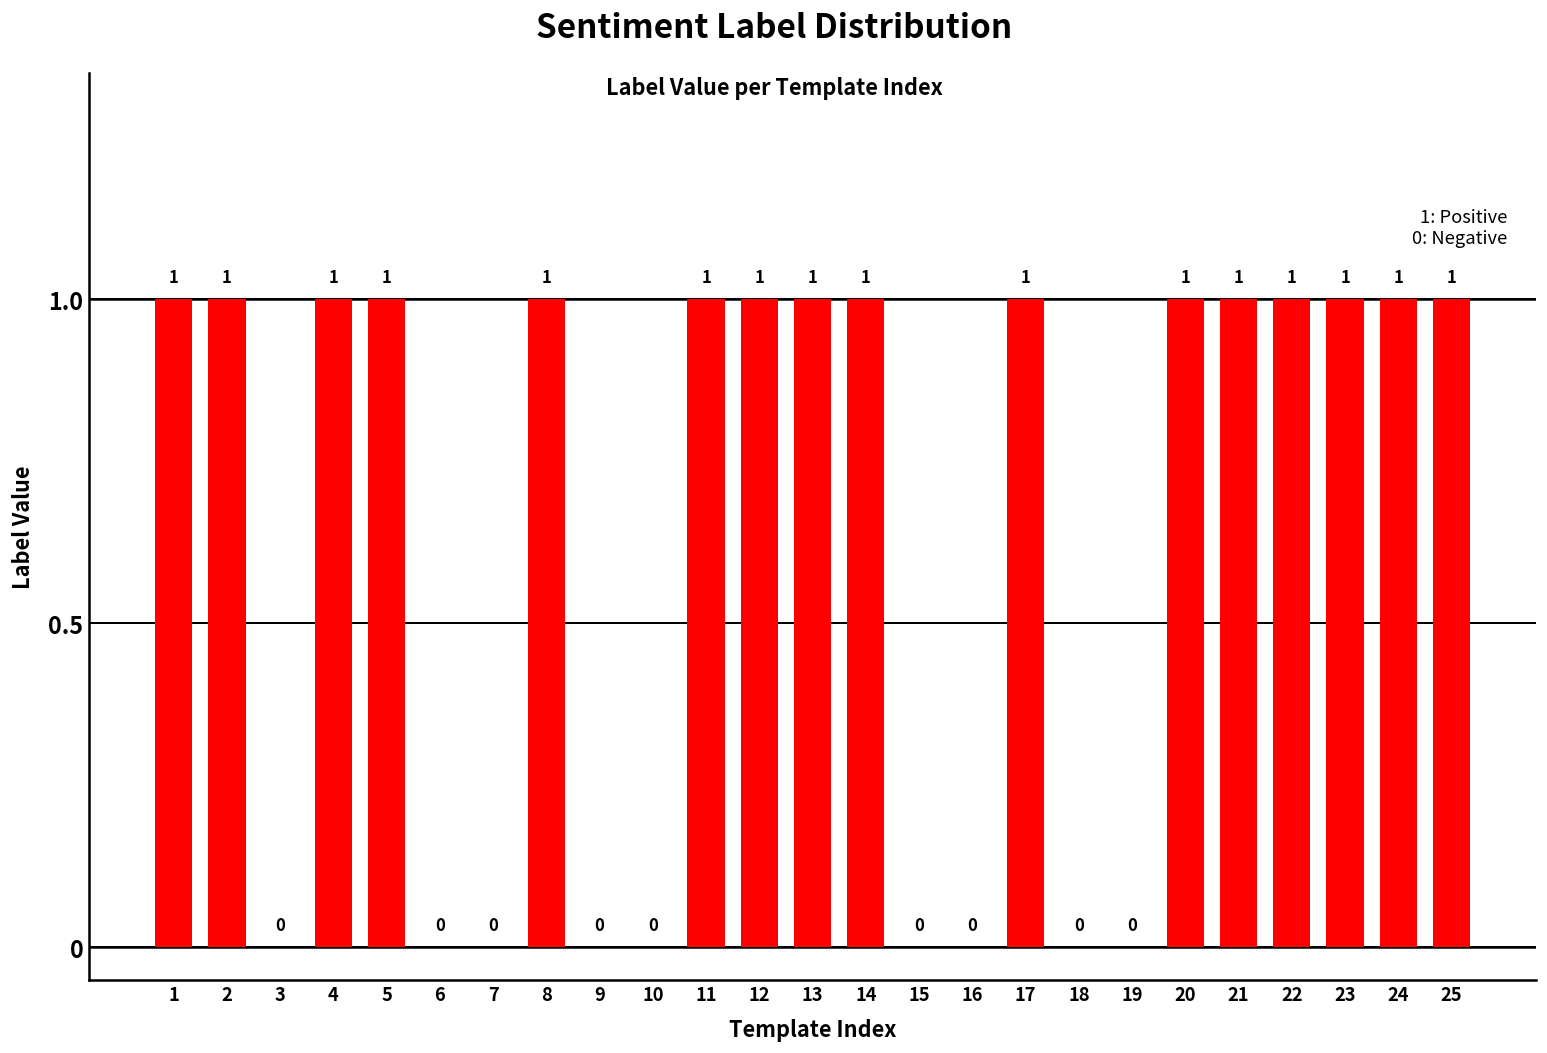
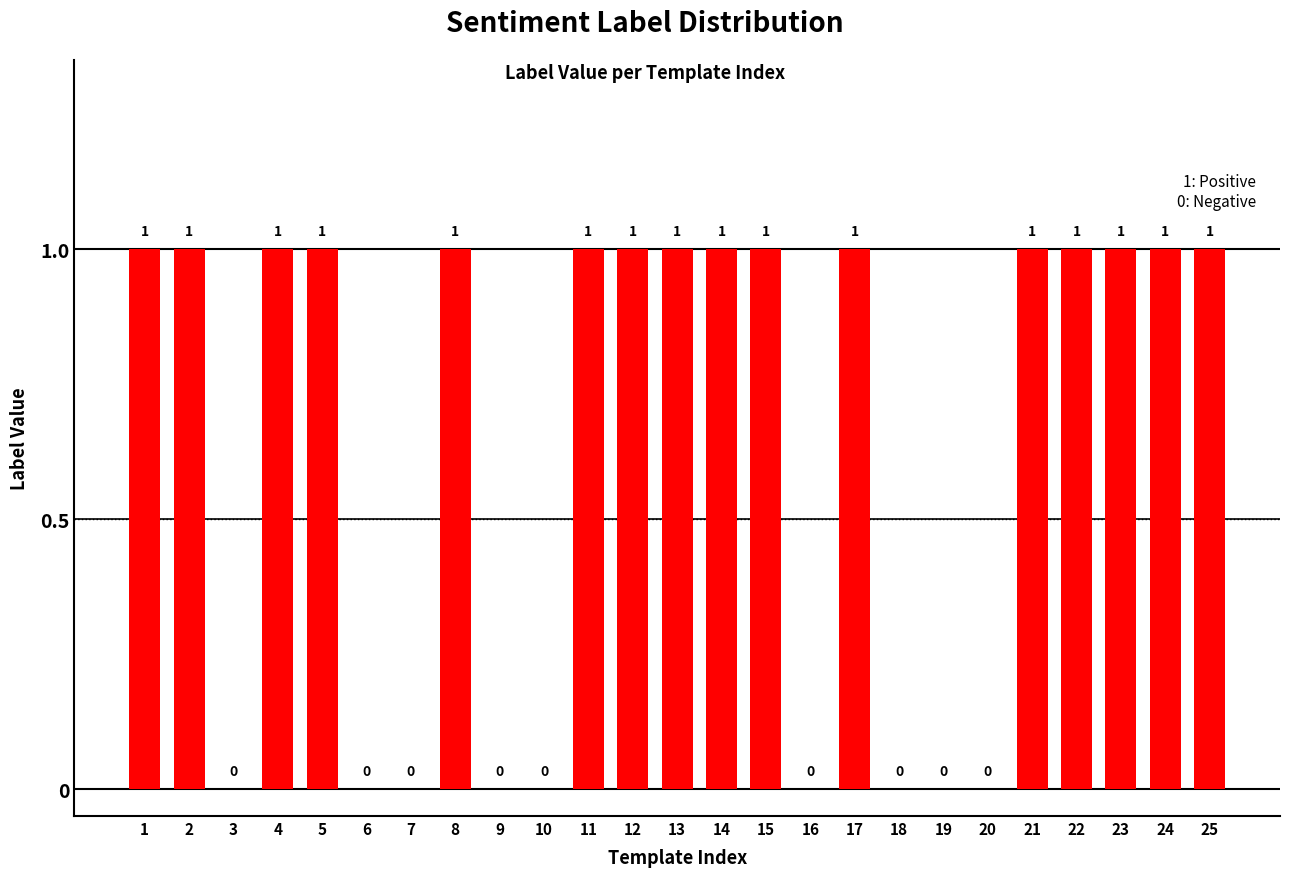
15: 0 -> 1
20: 1 -> 0
